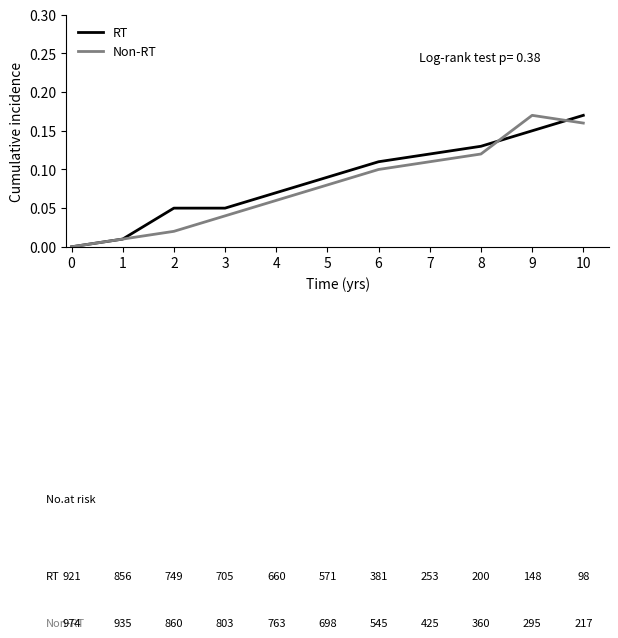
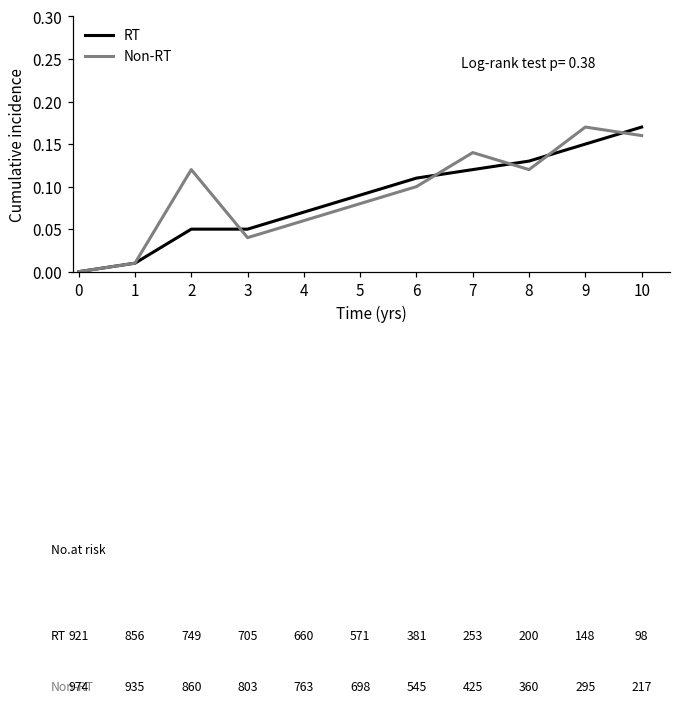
Non-RT, 2: 0.02 -> 0.12
Non-RT, 7: 0.11 -> 0.14
